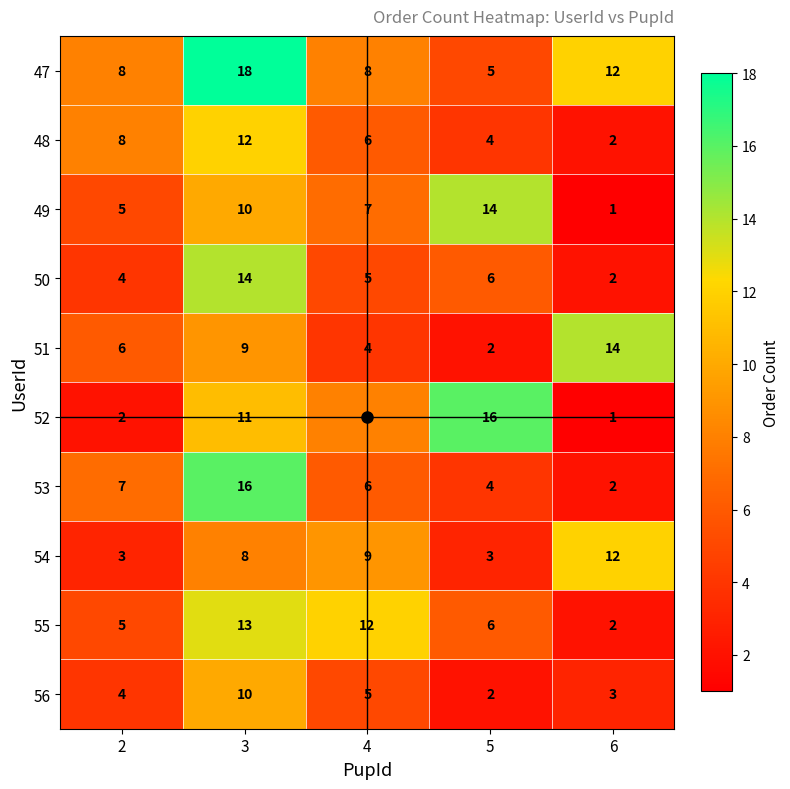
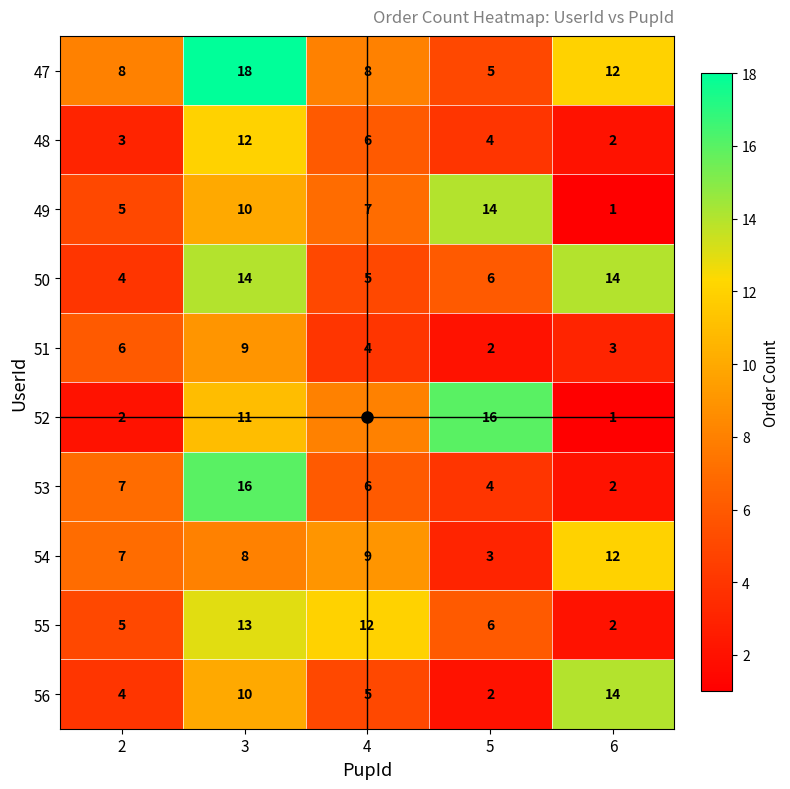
48, 2: 8 -> 3
50, 6: 2 -> 14
51, 6: 14 -> 3
54, 2: 3 -> 7
56, 6: 3 -> 14
